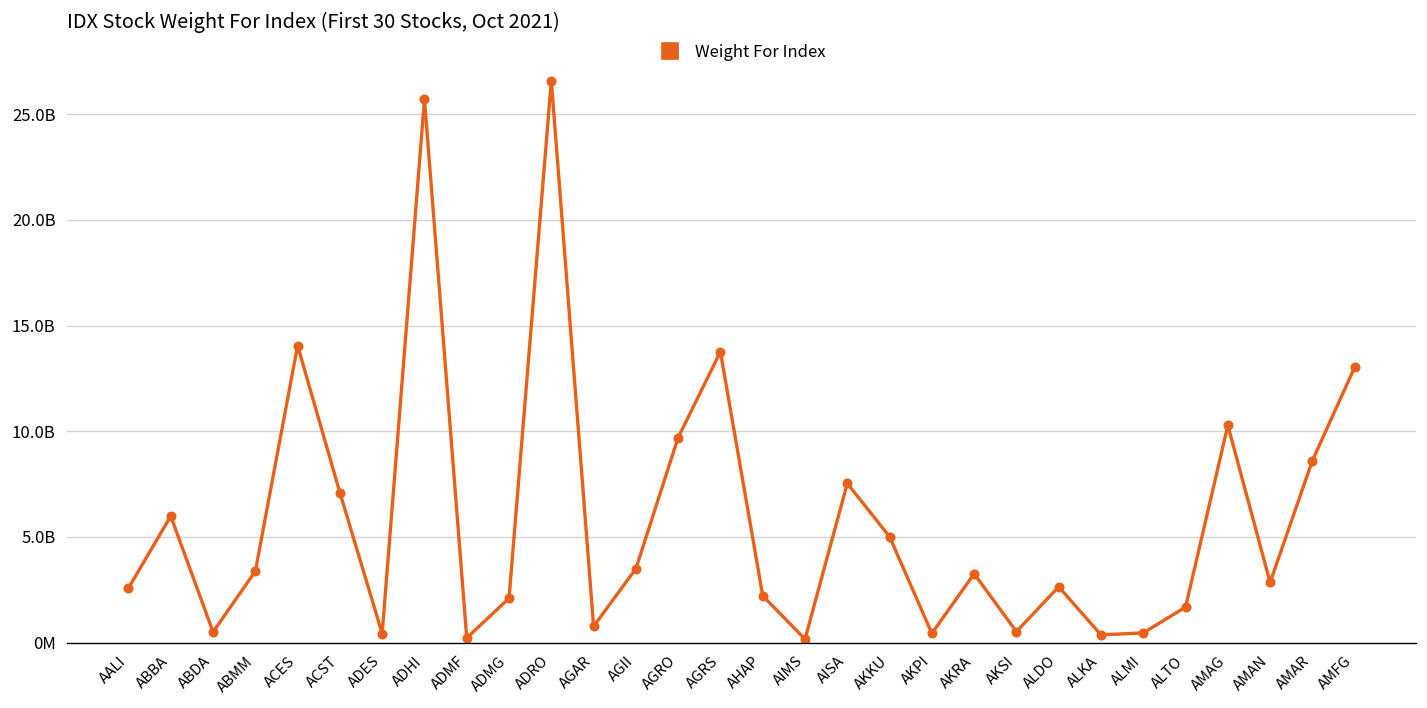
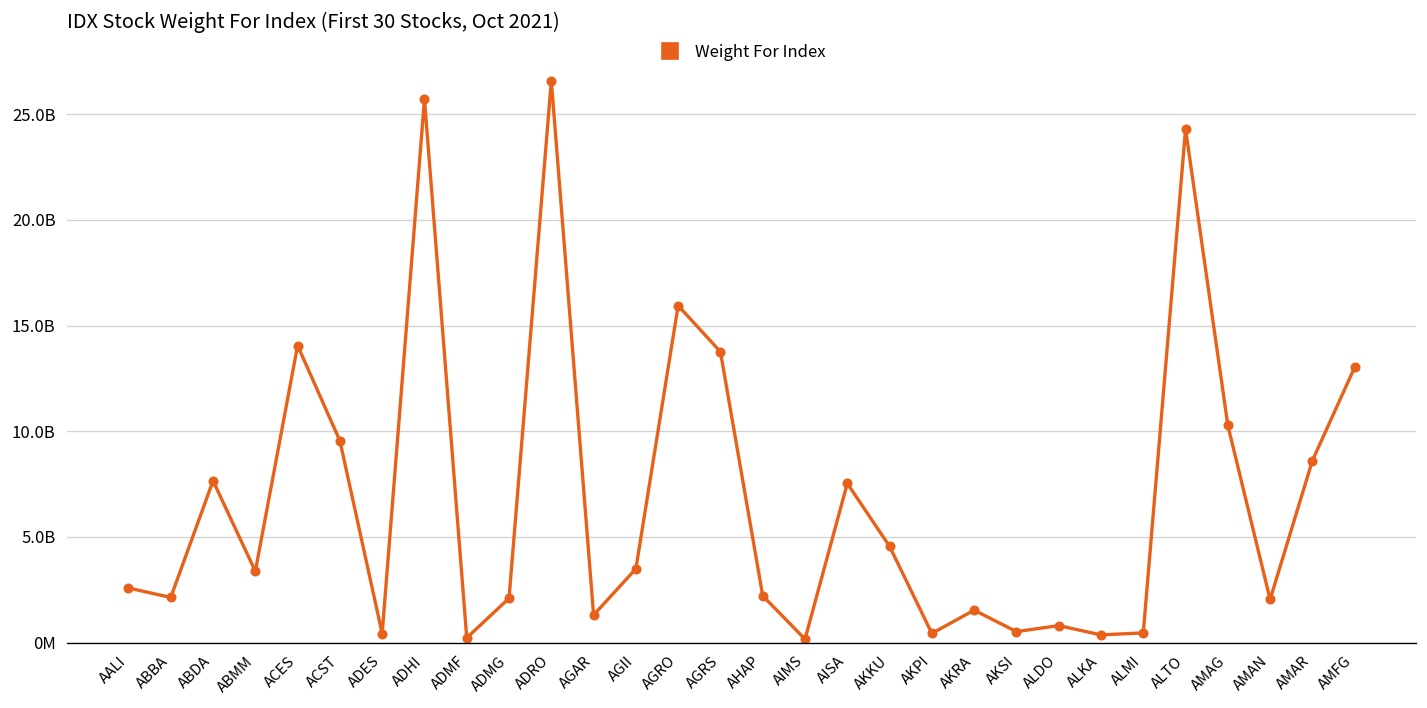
ABBA: 6000000000 -> 2100000000
ABDA: 500000000 -> 7700000000
ACST: 7100000000 -> 9600000000
AGAR: 800000000 -> 1300000000
AGRO: 9700000000 -> 15900000000
AKKU: 5000000000 -> 4600000000
AKRA: 3300000000 -> 1500000000
ALDO: 2600000000 -> 800000000
ALTO: 1700000000 -> 24300000000
AMAN: 2800000000 -> 2000000000
